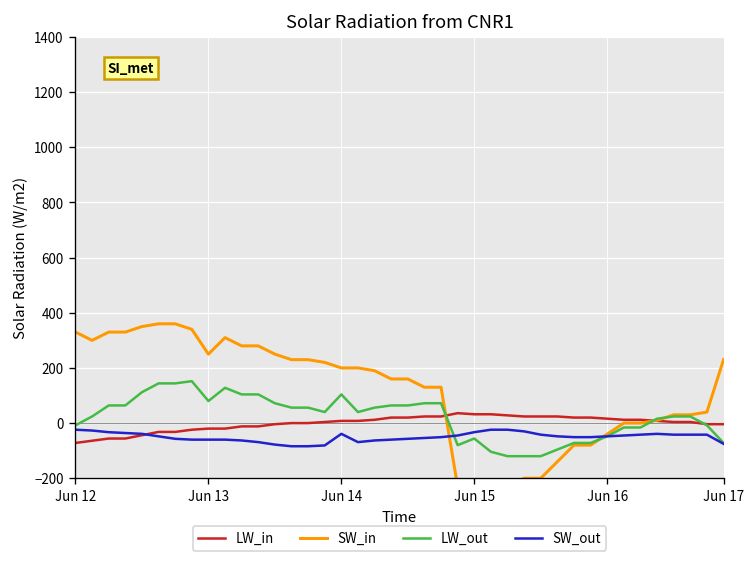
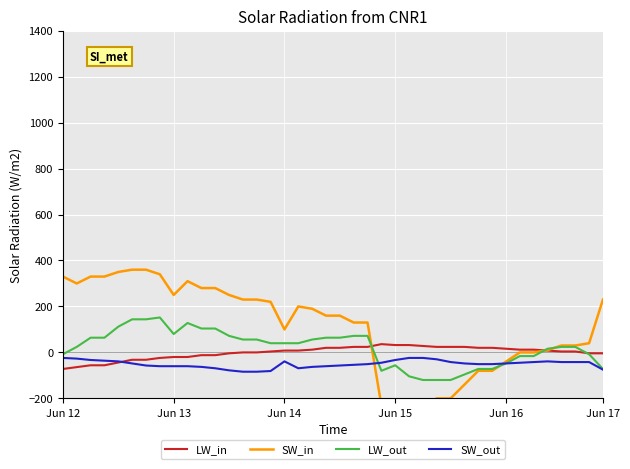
SW_in, Jun 14: 200 -> 100
LW_out, Jun 14: 100 -> 40
